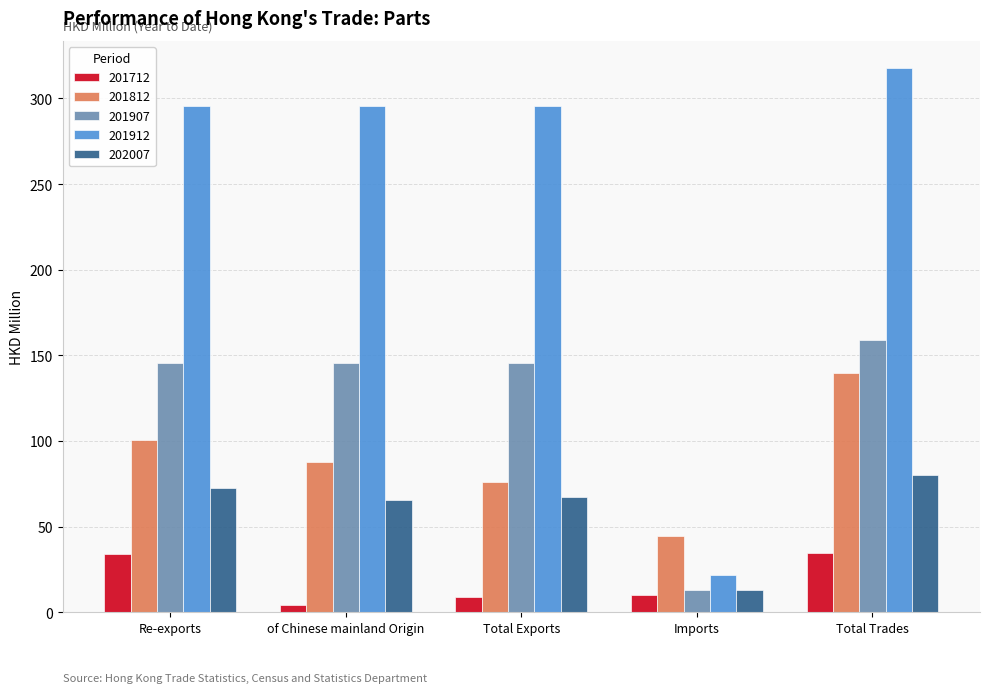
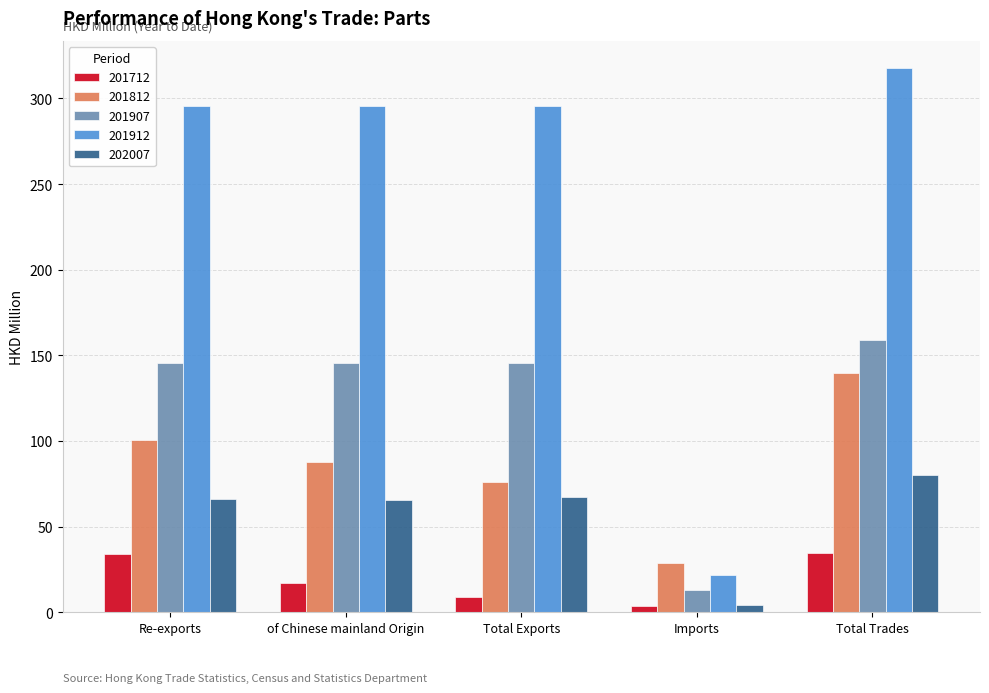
202007, Re-exports: 73 -> 66
201712, of Chinese mainland Origin: 5 -> 17
201712, Imports: 10 -> 4
201812, Imports: 45 -> 29
202007, Imports: 13 -> 4
